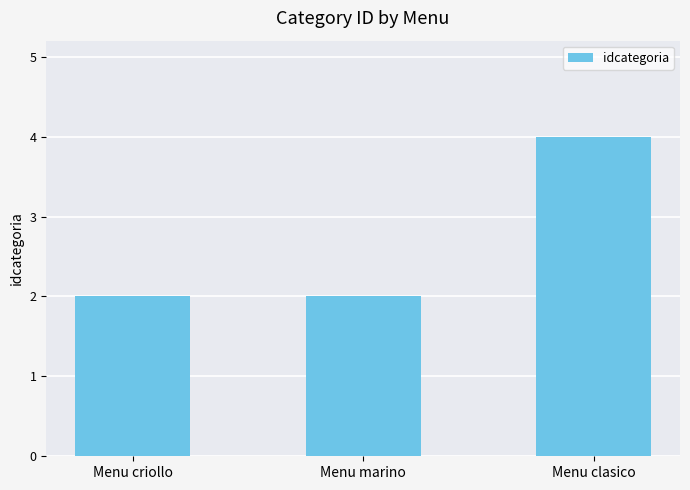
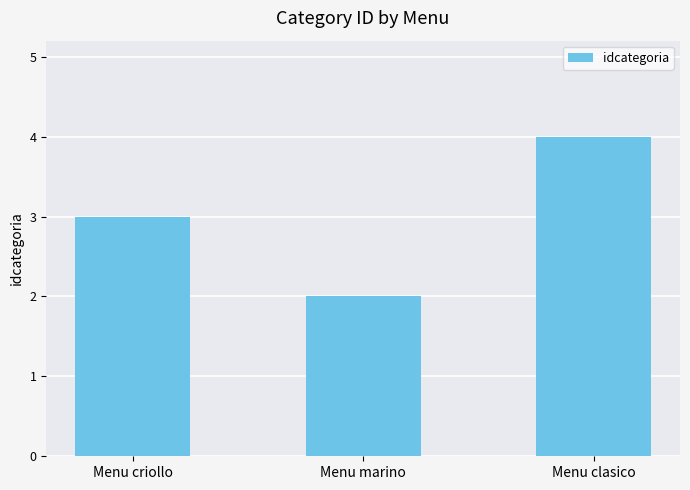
Menu criollo: 2 -> 3
